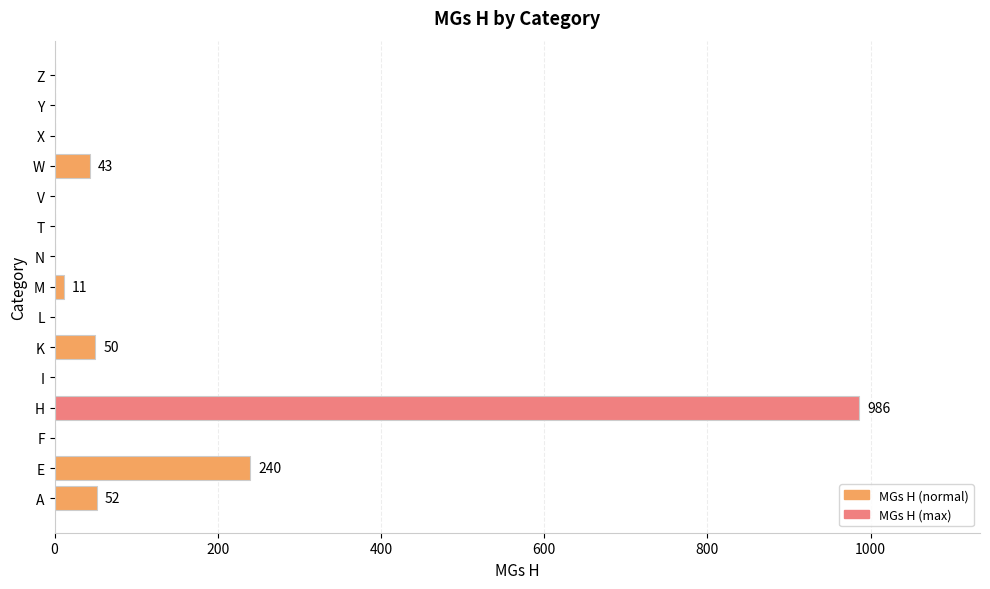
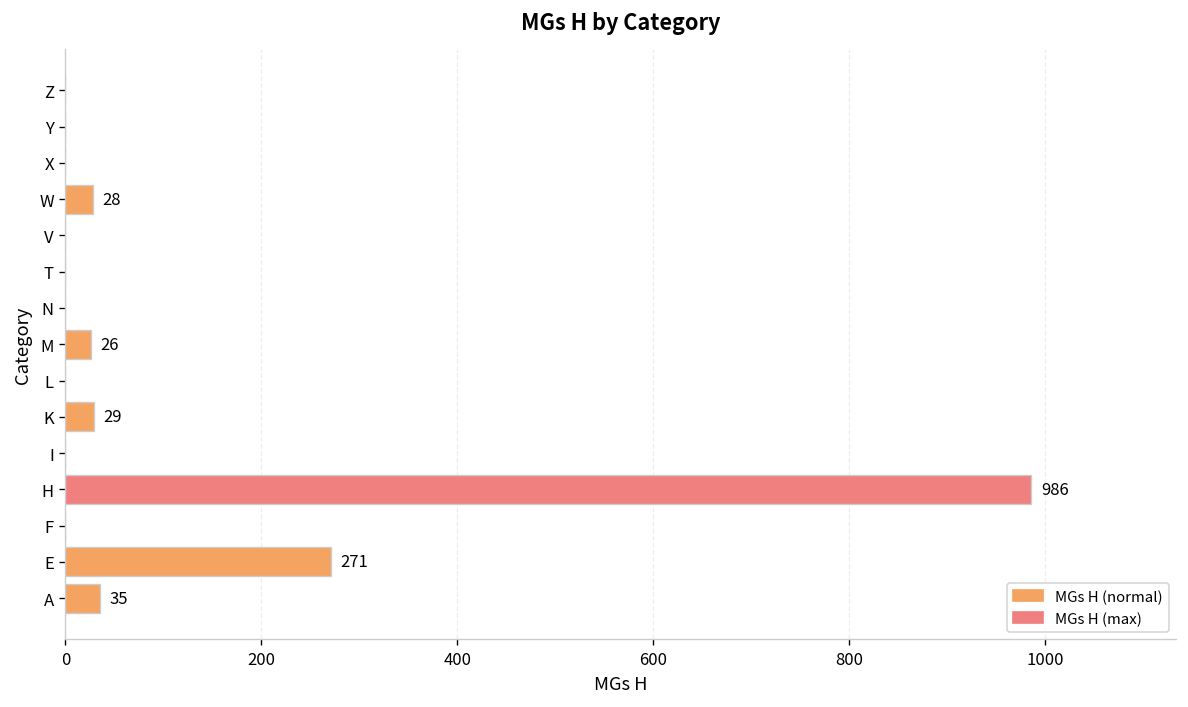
W: 43 -> 28
M: 11 -> 26
K: 50 -> 29
E: 240 -> 271
A: 52 -> 35
